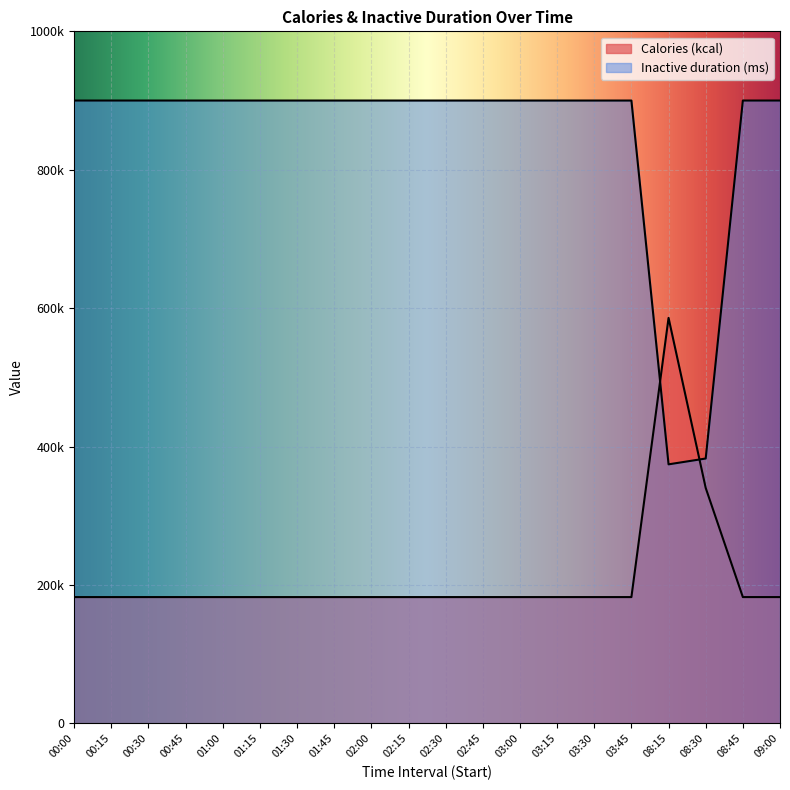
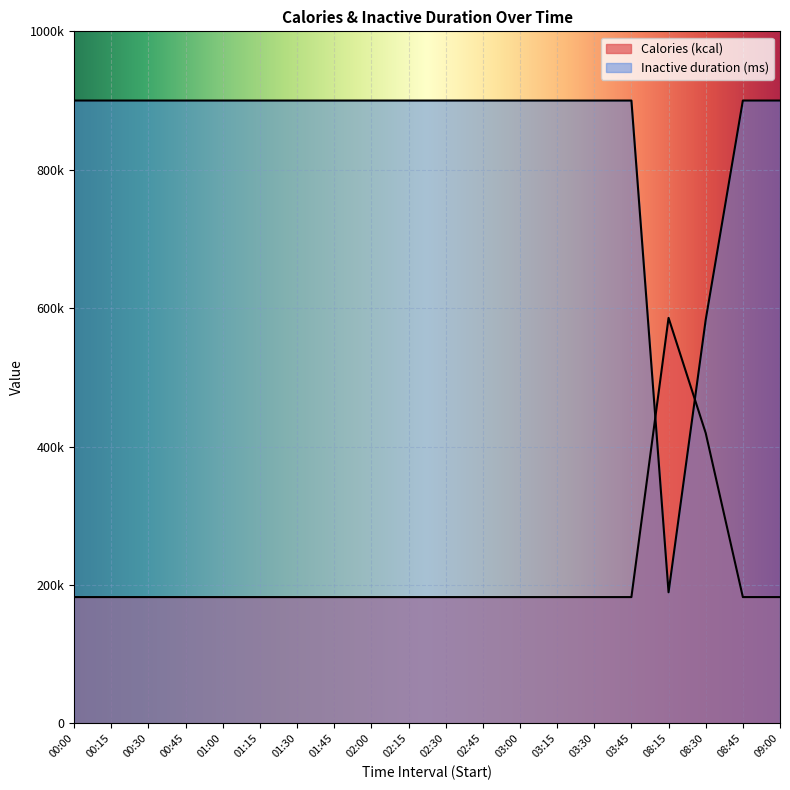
Inactive duration (ms), 08:15: 370000 -> 190000
Calories (kcal), 08:30: 340000 -> 420000
Inactive duration (ms), 08:30: 380000 -> 580000
